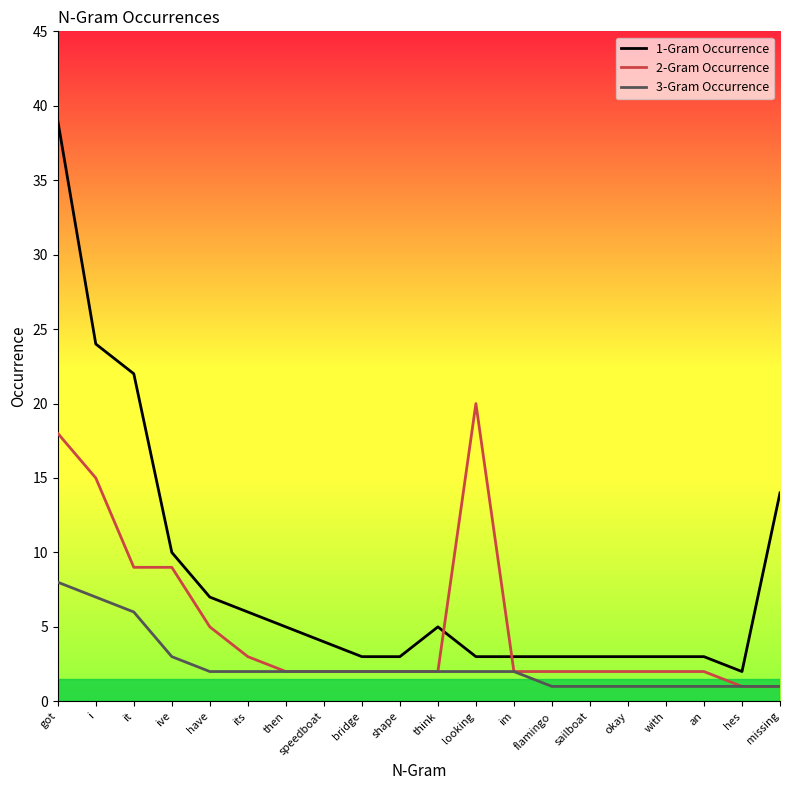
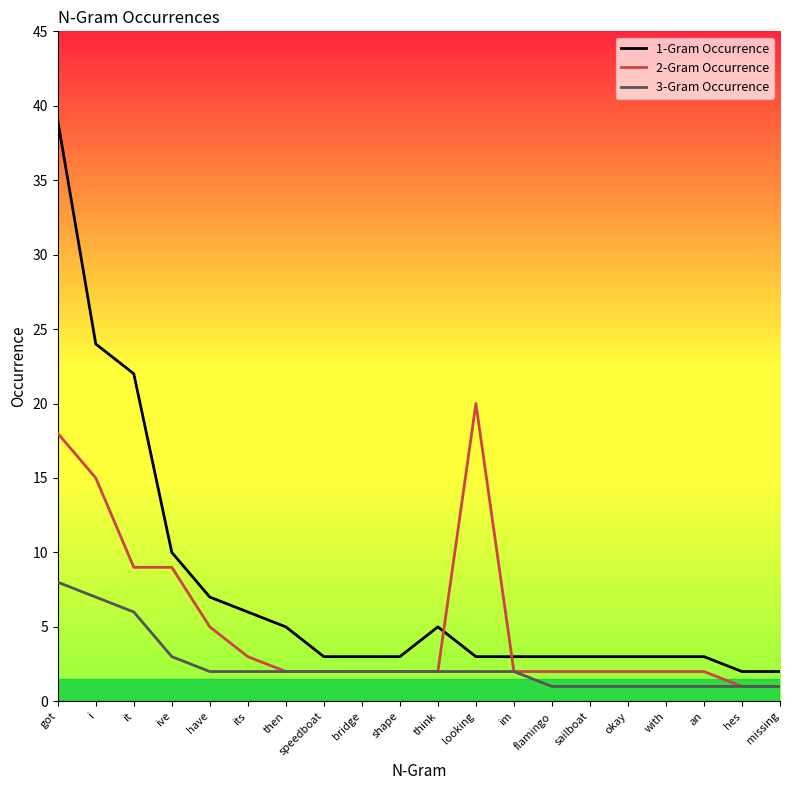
1-Gram Occurrence, speedboat: 4 -> 3
1-Gram Occurrence, missing: 14 -> 2
